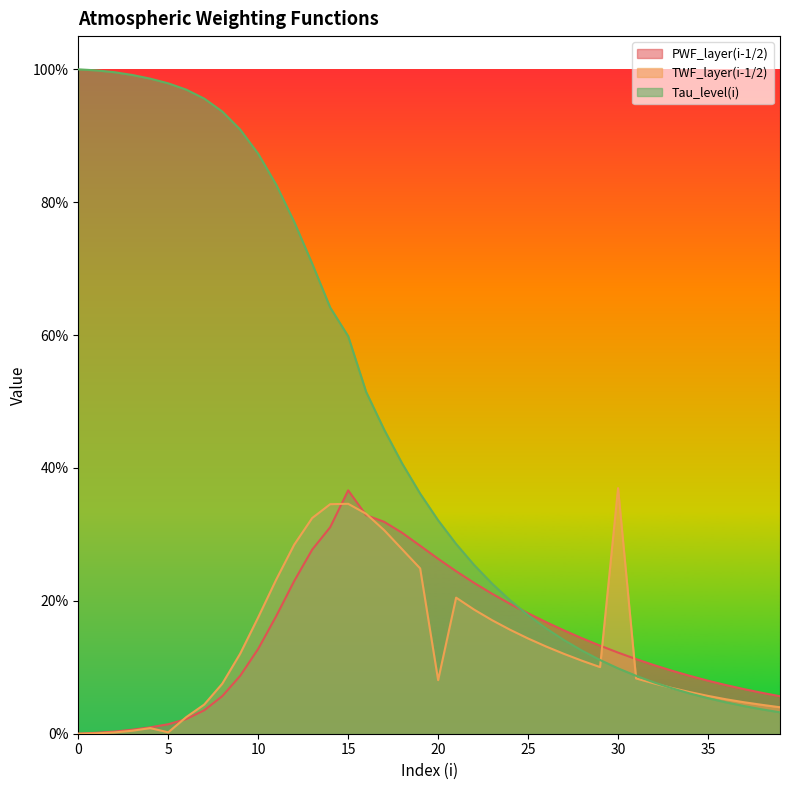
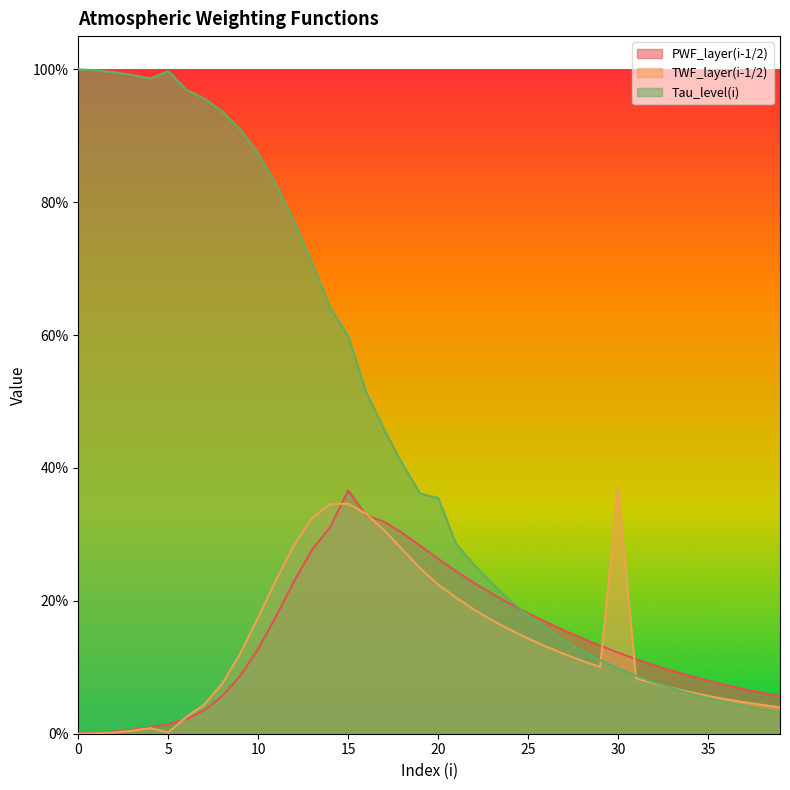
Tau_level(i), 5: 98% -> 100%
TWF_layer(i-1/2), 20: 8% -> 22%
Tau_level(i), 20: 32% -> 35%
